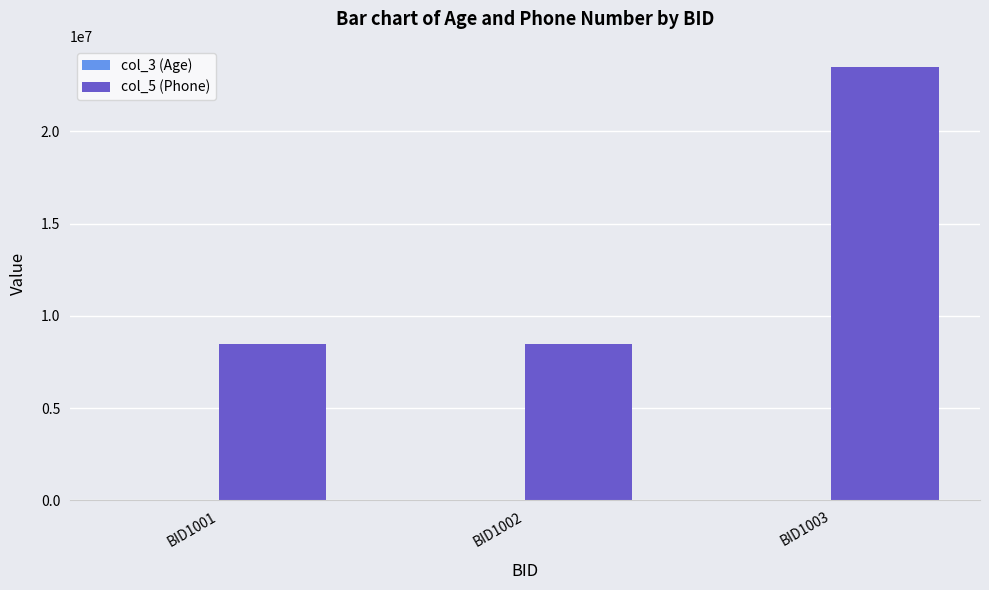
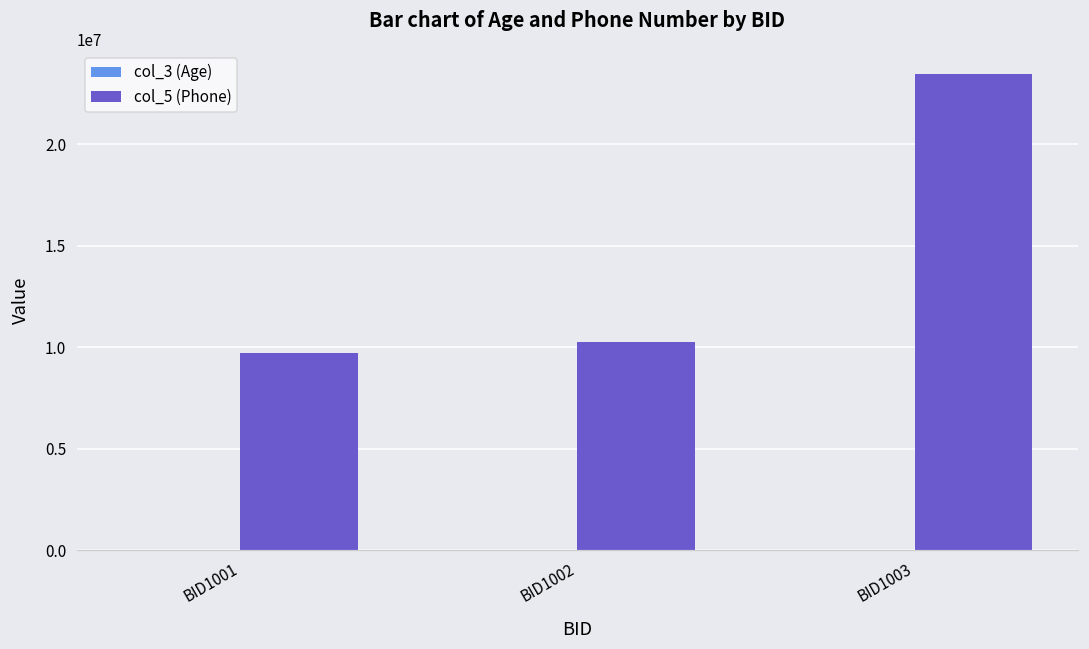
col_5 (Phone), BID1001: 8500000 -> 9700000
col_5 (Phone), BID1002: 8500000 -> 10300000
